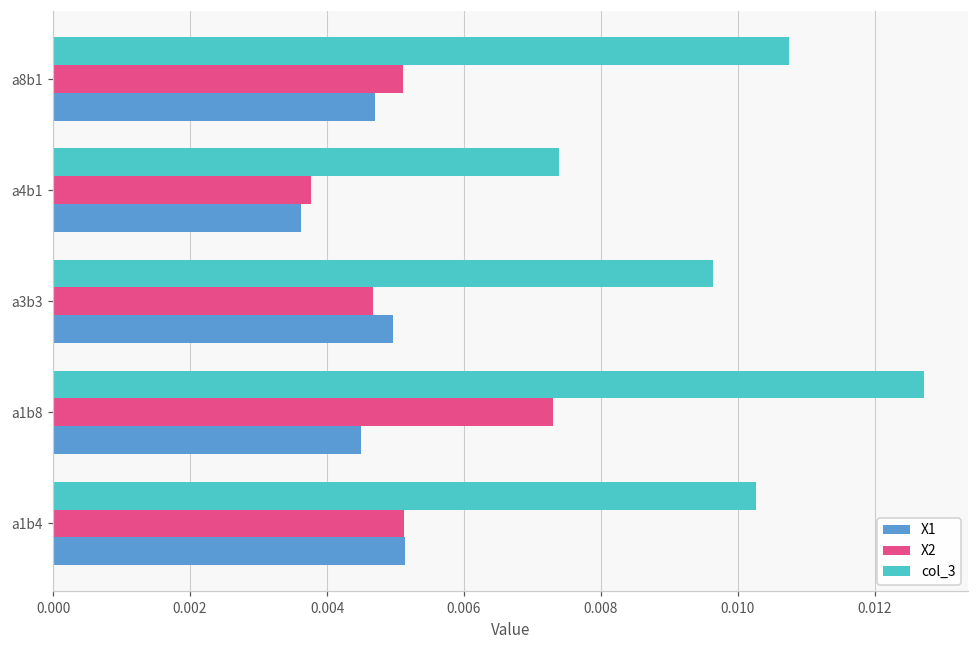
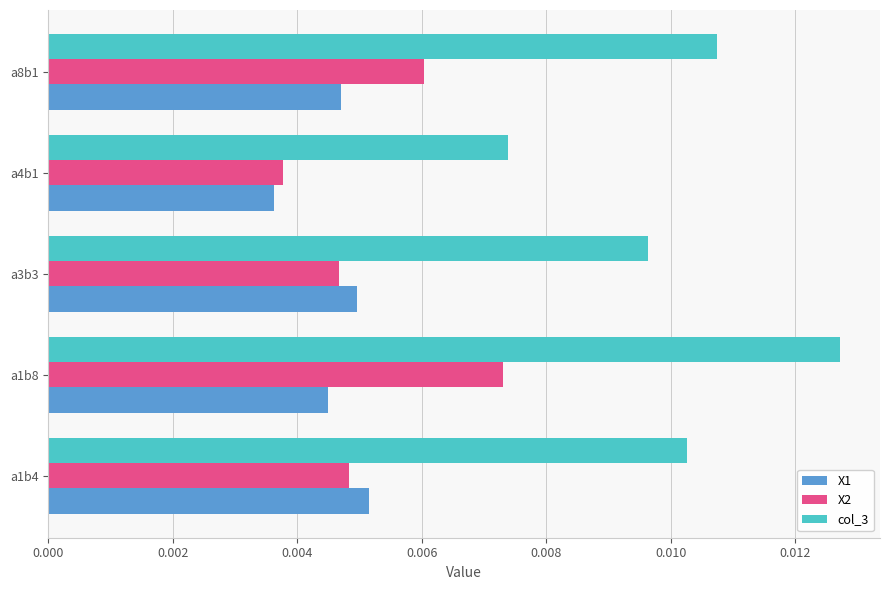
X2, a8b1: 0.0051 -> 0.0060
X2, a1b4: 0.0051 -> 0.0048
